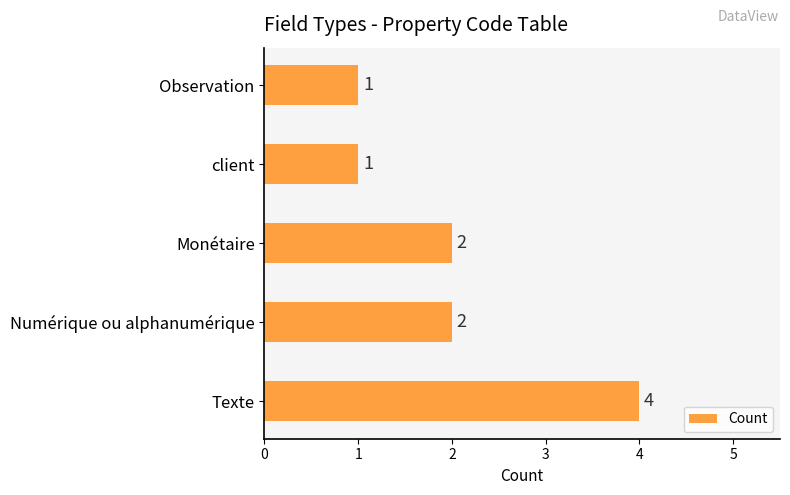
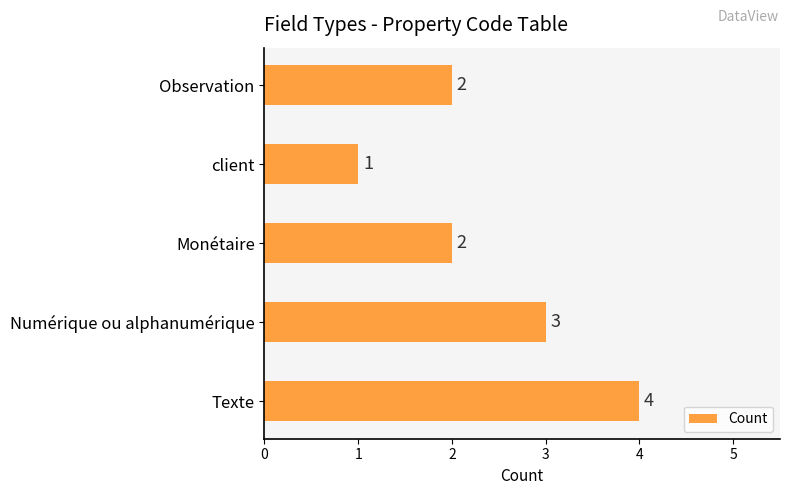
Observation: 1 -> 2
Numérique ou alphanumérique: 2 -> 3
